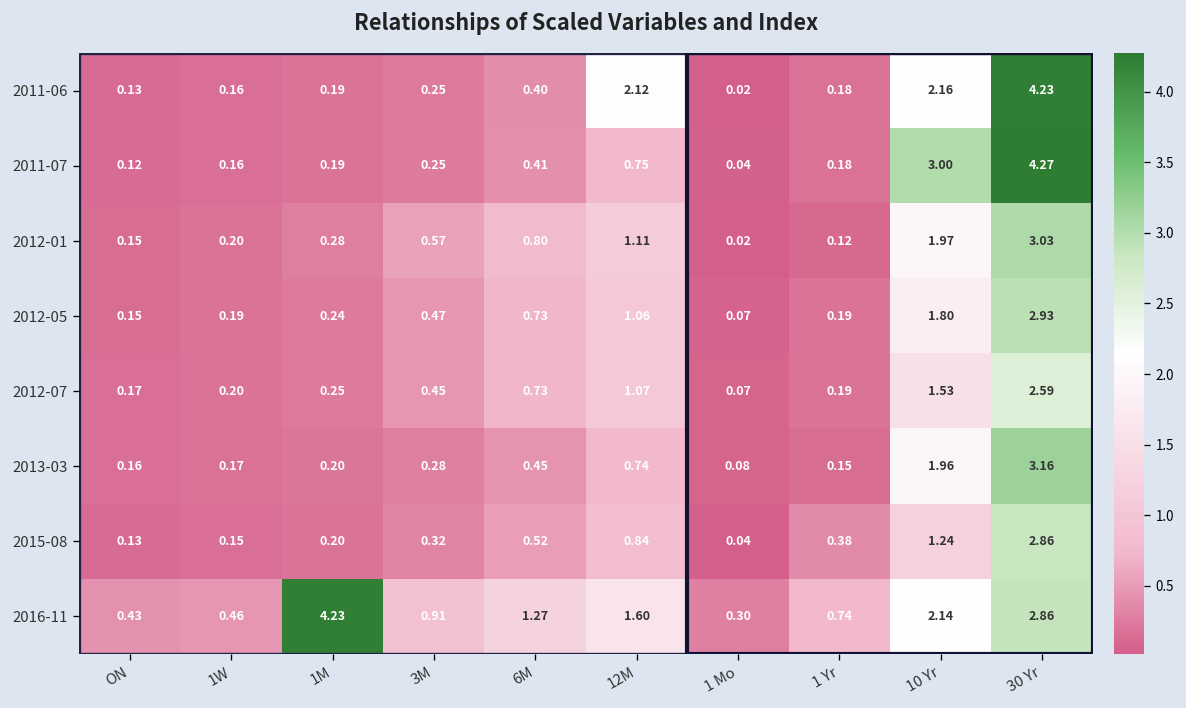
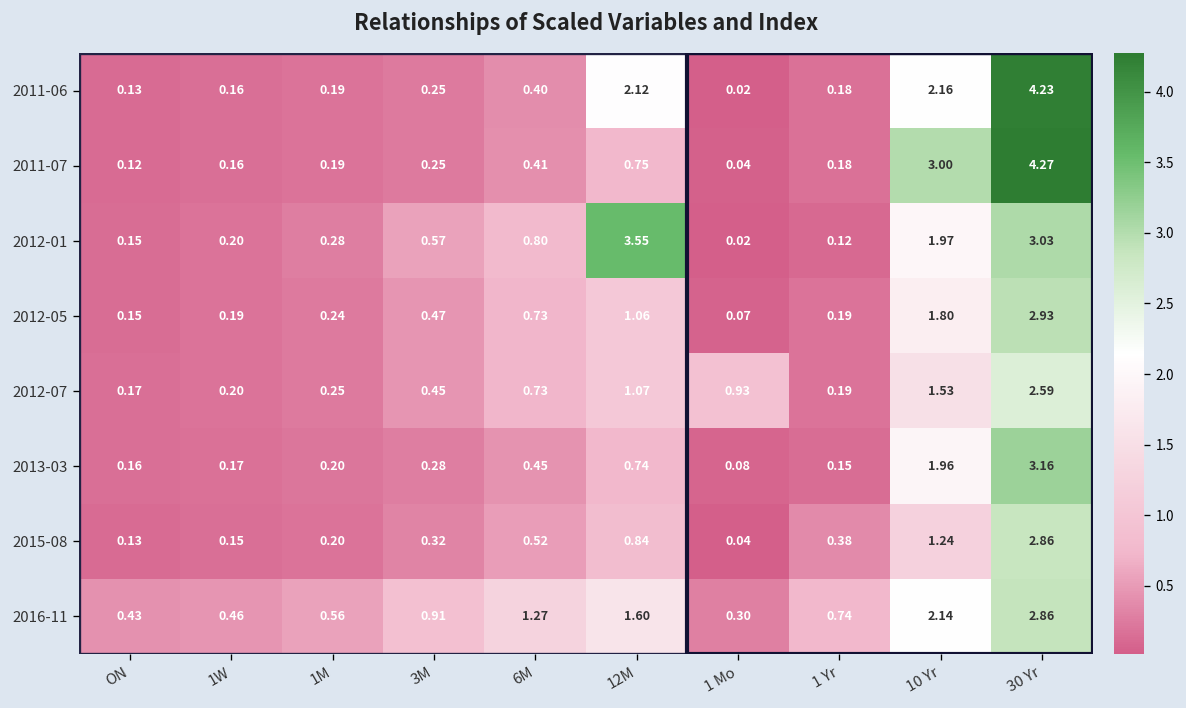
2012-01, 12M: 1.11 -> 3.55
2012-07, 1 Mo: 0.07 -> 0.93
2016-11, 1M: 4.23 -> 0.56
